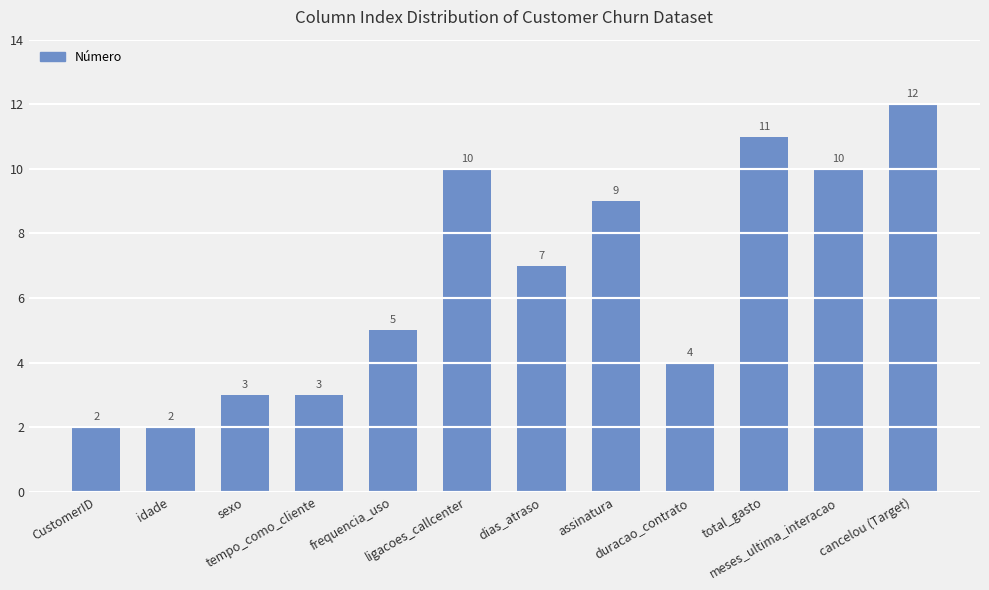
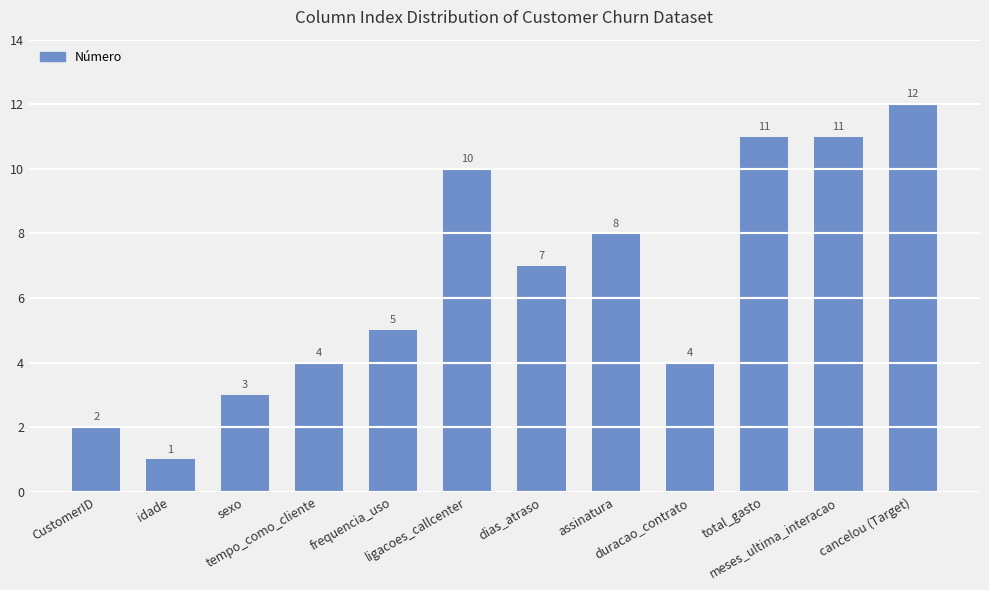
idade: 2 -> 1
tempo_como_cliente: 3 -> 4
assinatura: 9 -> 8
meses_ultima_interacao: 10 -> 11
